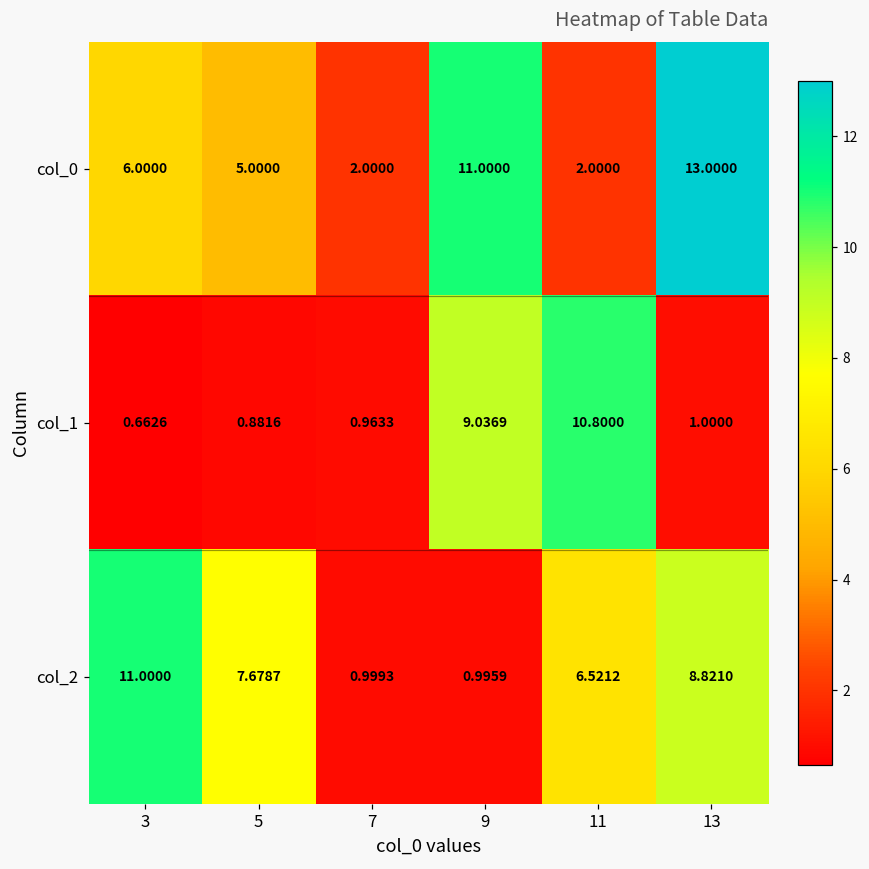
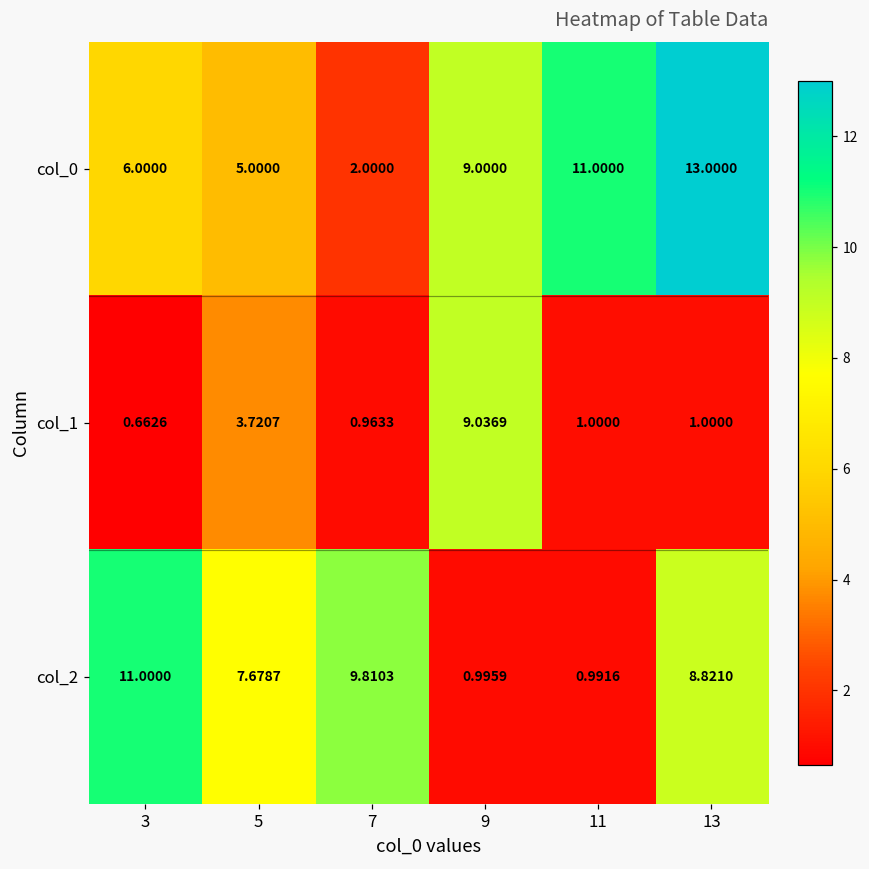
col_0, 9: 11.0000 -> 9.0000
col_0, 11: 2.0000 -> 11.0000
col_1, 5: 0.8816 -> 3.7207
col_1, 11: 10.8000 -> 1.0000
col_2, 7: 0.9993 -> 9.8103
col_2, 11: 6.5212 -> 0.9916
